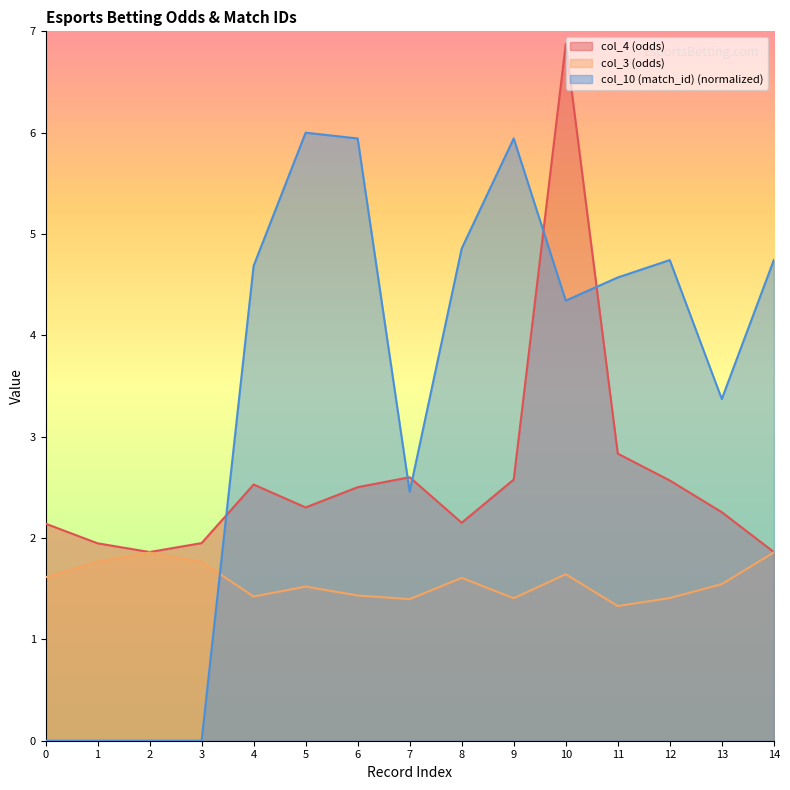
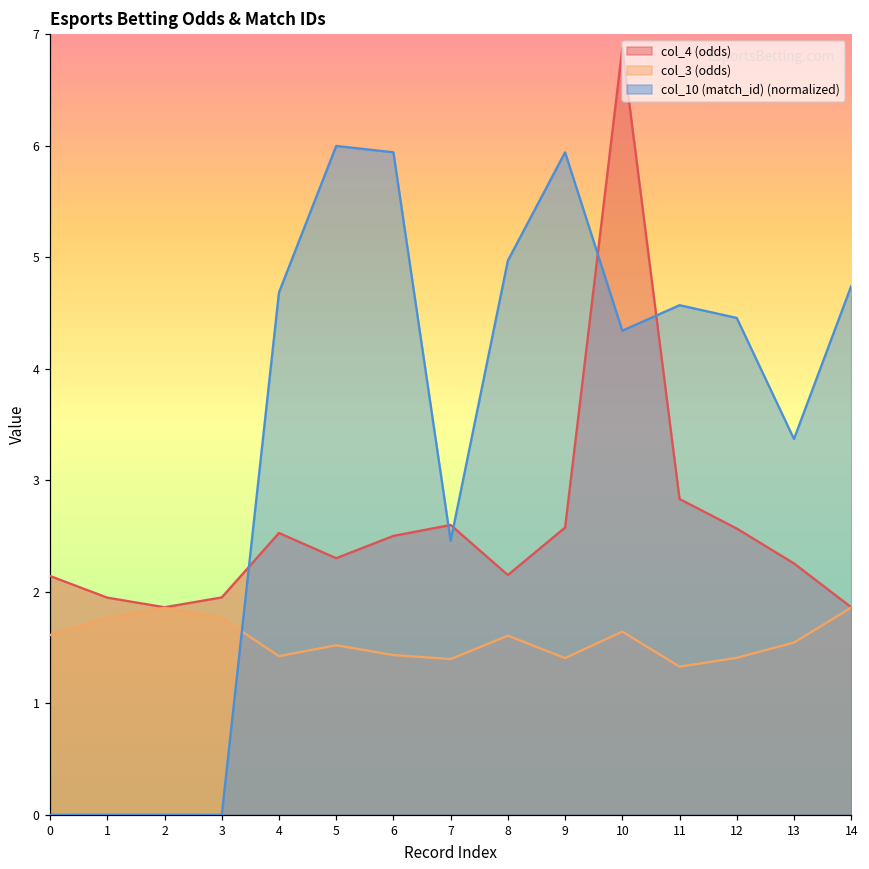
col_10 (match_id) (normalized), 8: 4.86 -> 4.97
col_10 (match_id) (normalized), 12: 4.74 -> 4.46
